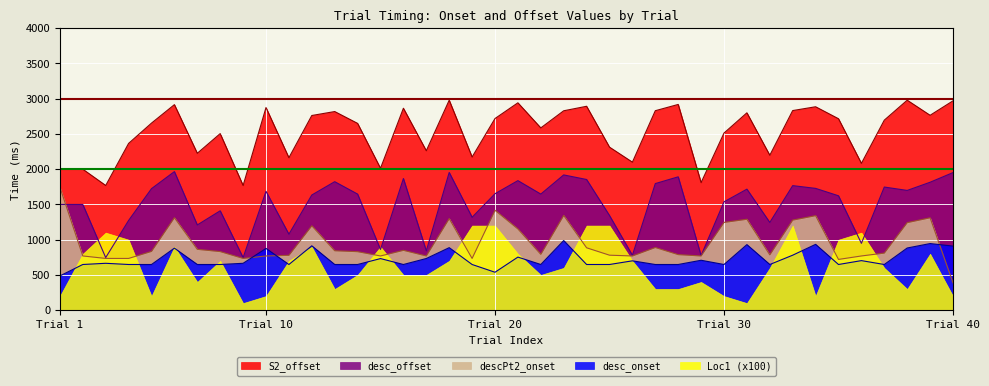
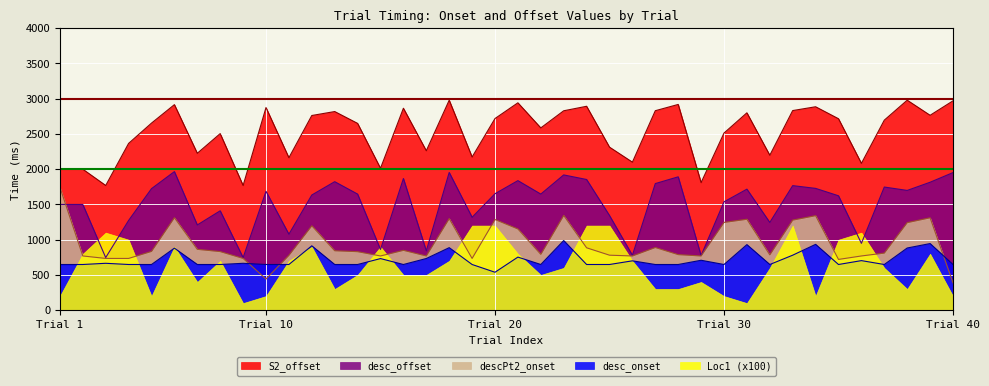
desc_onset, Trial 1: 500 -> 600
descPt2_onset, Trial 10: 800 -> 400
desc_onset, Trial 10: 900 -> 600
descPt2_onset, Trial 20: 1400 -> 1300
desc_onset, Trial 40: 900 -> 600
